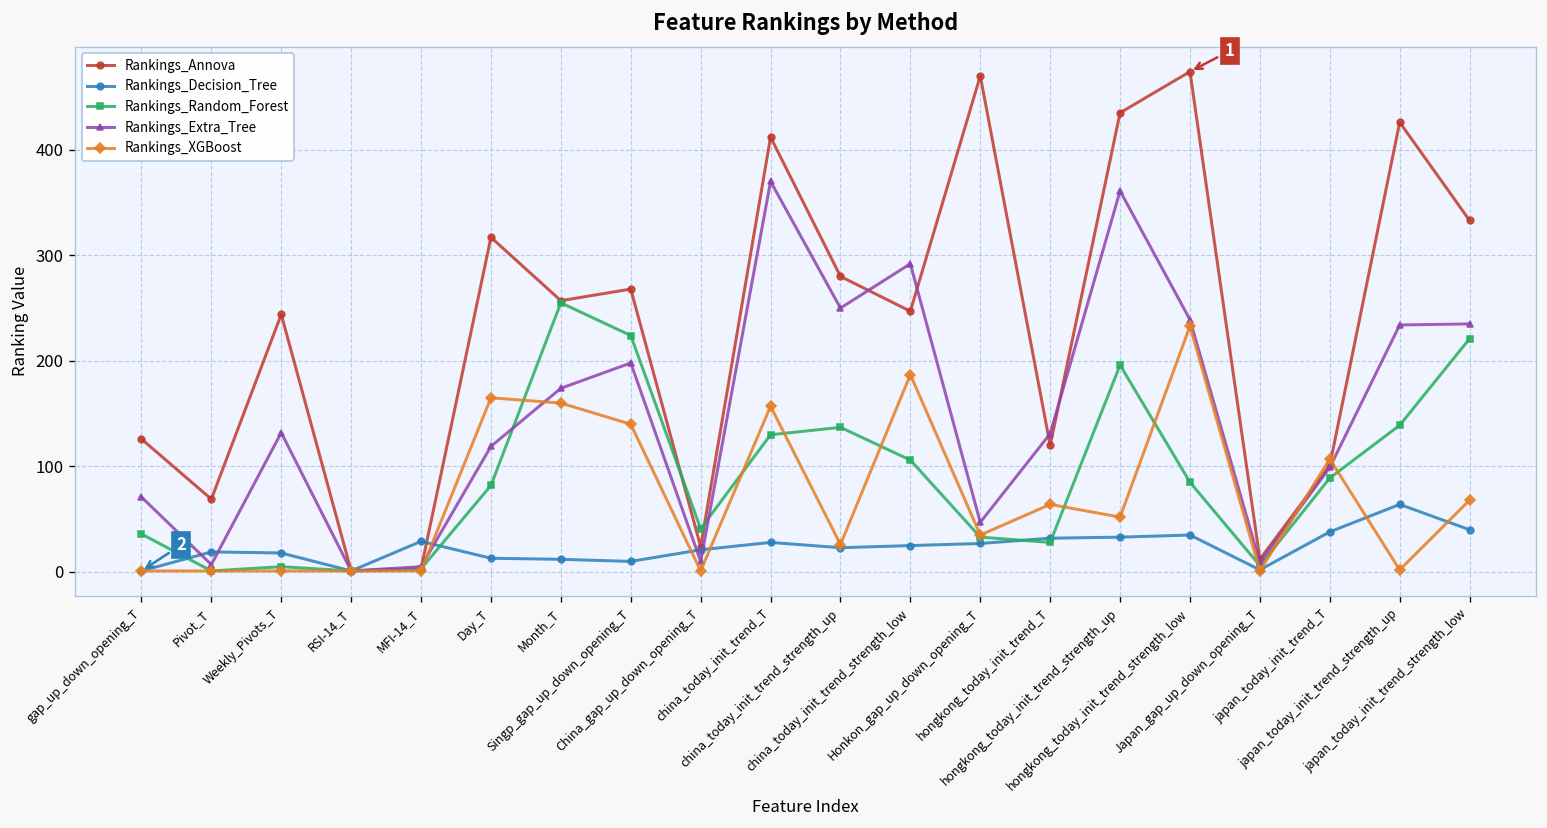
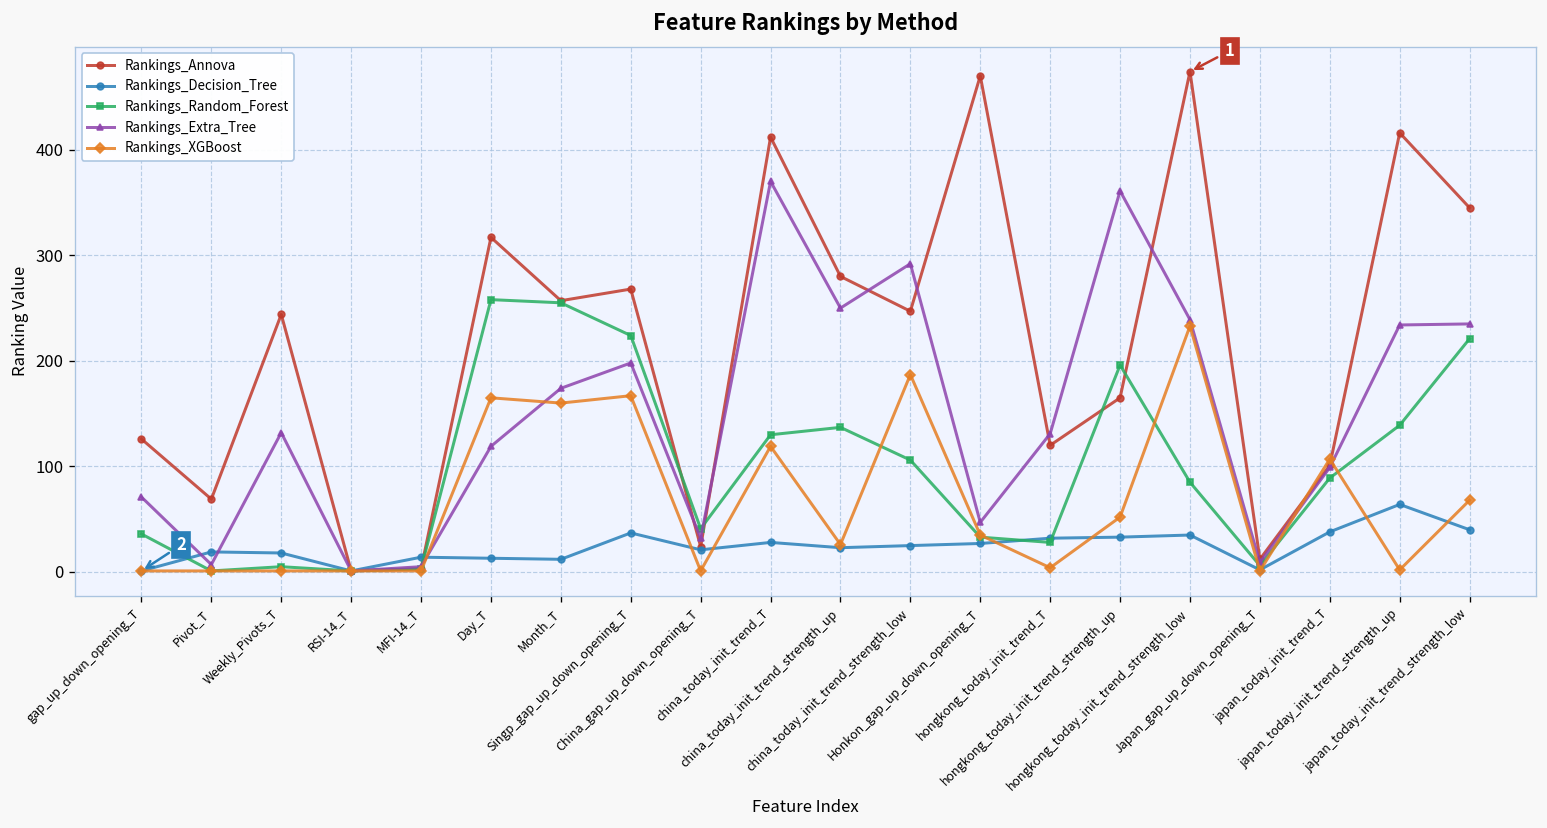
Rankings_Decision_Tree, MFI-14_T: 30 -> 10
Rankings_Random_Forest, Day_T: 80 -> 260
Rankings_Decision_Tree, Singp_gap_up_down_opening_T: 10 -> 40
Rankings_XGBoost, Singp_gap_up_down_opening_T: 140 -> 170
Rankings_Extra_Tree, China_gap_up_down_opening_T: 10 -> 30
Rankings_XGBoost, china_today_init_trend_T: 160 -> 120
Rankings_XGBoost, hongkong_today_init_trend_T: 60 -> 0
Rankings_Annova, hongkong_today_init_trend_strength_up: 440 -> 170
Rankings_Annova, japan_today_init_trend_strength_up: 430 -> 420
Rankings_Annova, japan_today_init_trend_strength_low: 330 -> 350
